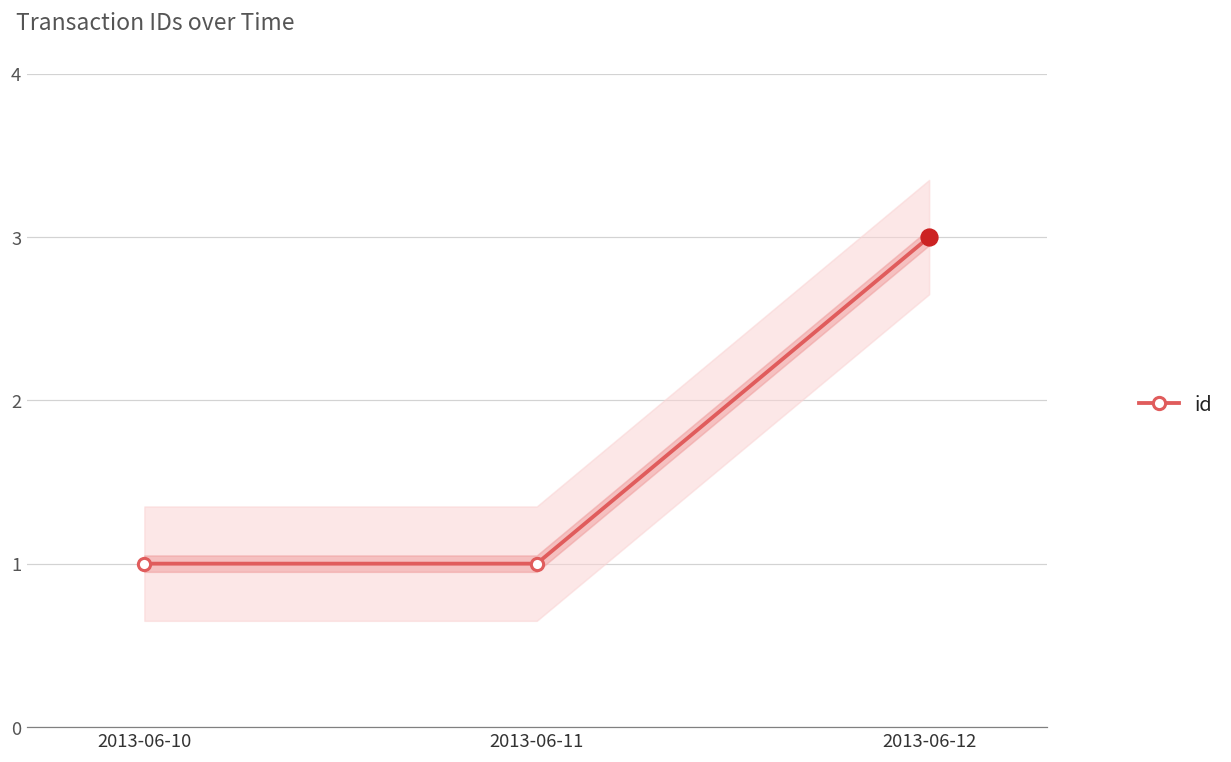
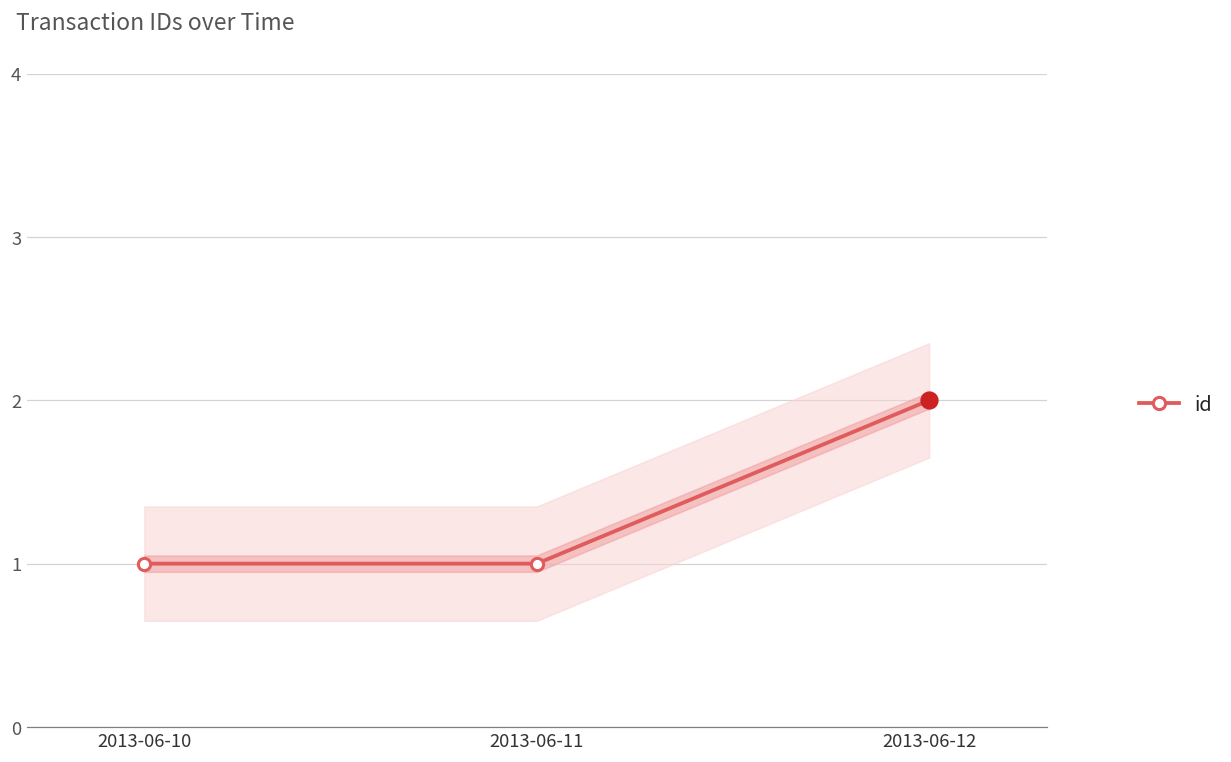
id, 2013-06-12: 3 -> 2
